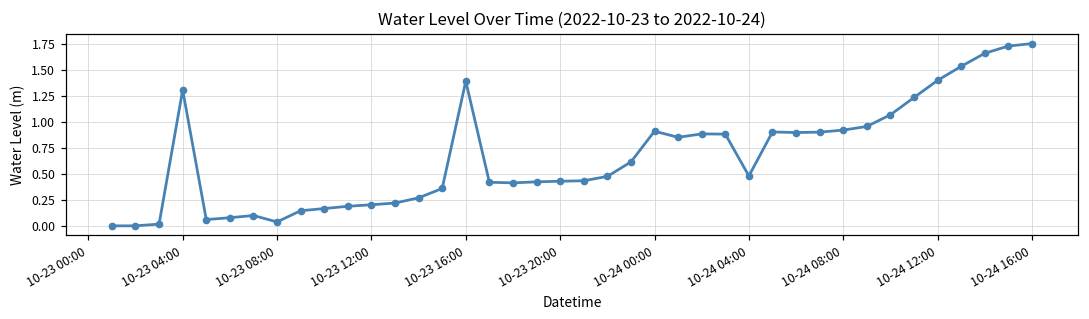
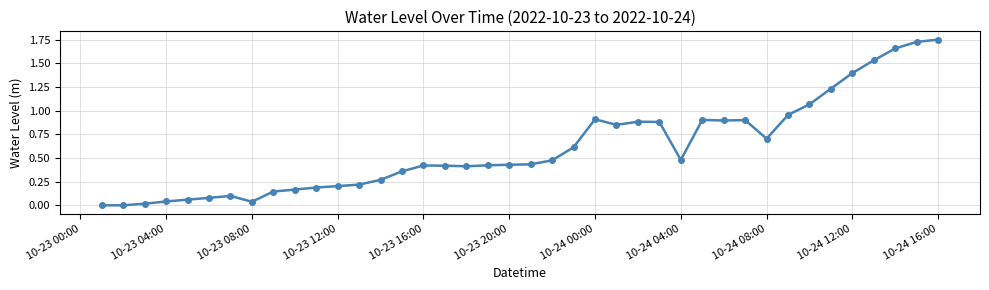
10-23 04:00: 1.3 -> 0.0
10-23 16:00: 1.4 -> 0.4
10-24 08:00: 0.9 -> 0.7
